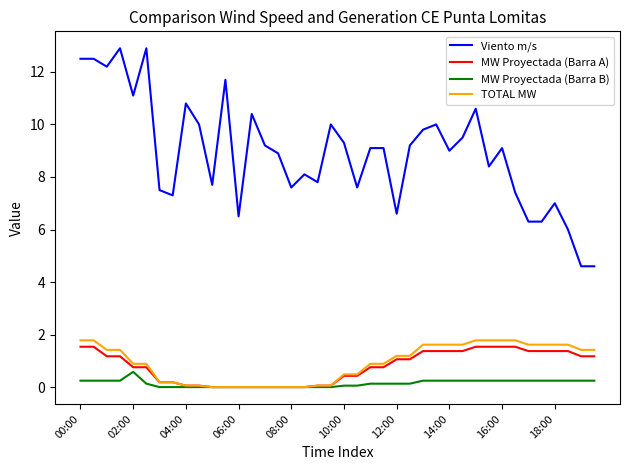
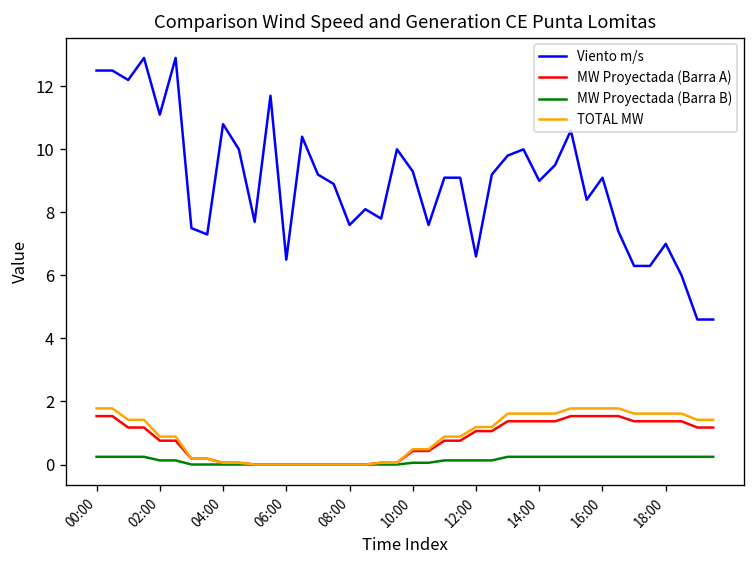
MW Proyectada (Barra B), 02:00: 0.6 -> 0.1
